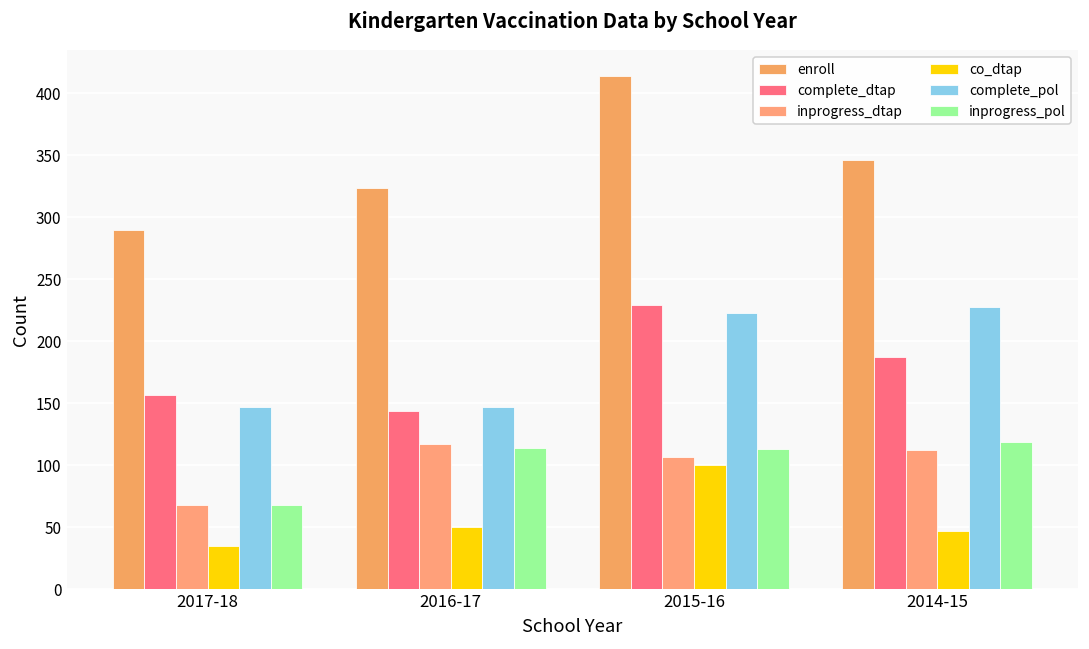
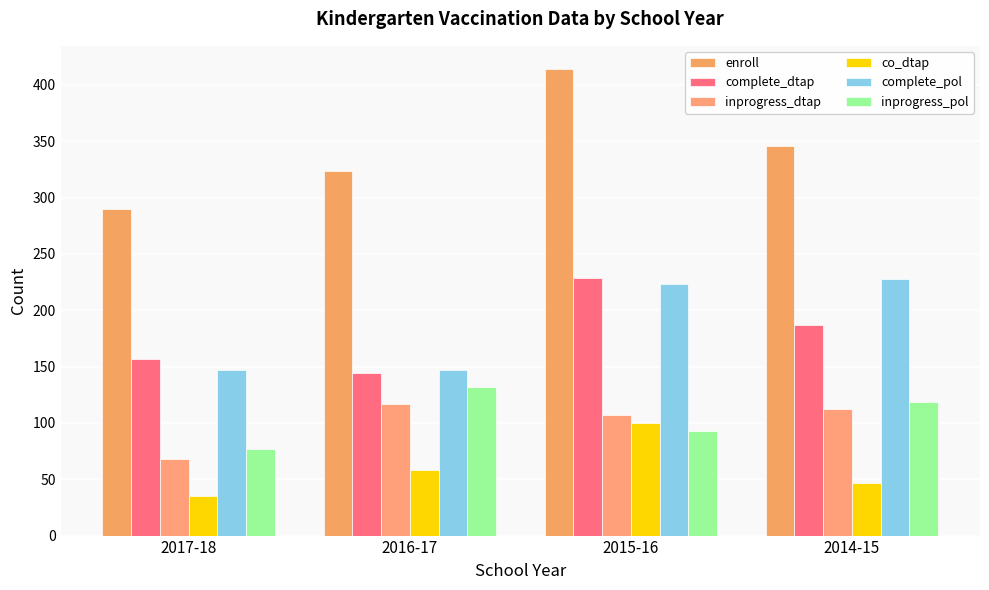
inprogress_pol, 2017-18: 68 -> 77
co_dtap, 2016-17: 50 -> 58
inprogress_pol, 2016-17: 114 -> 132
inprogress_pol, 2015-16: 113 -> 93
